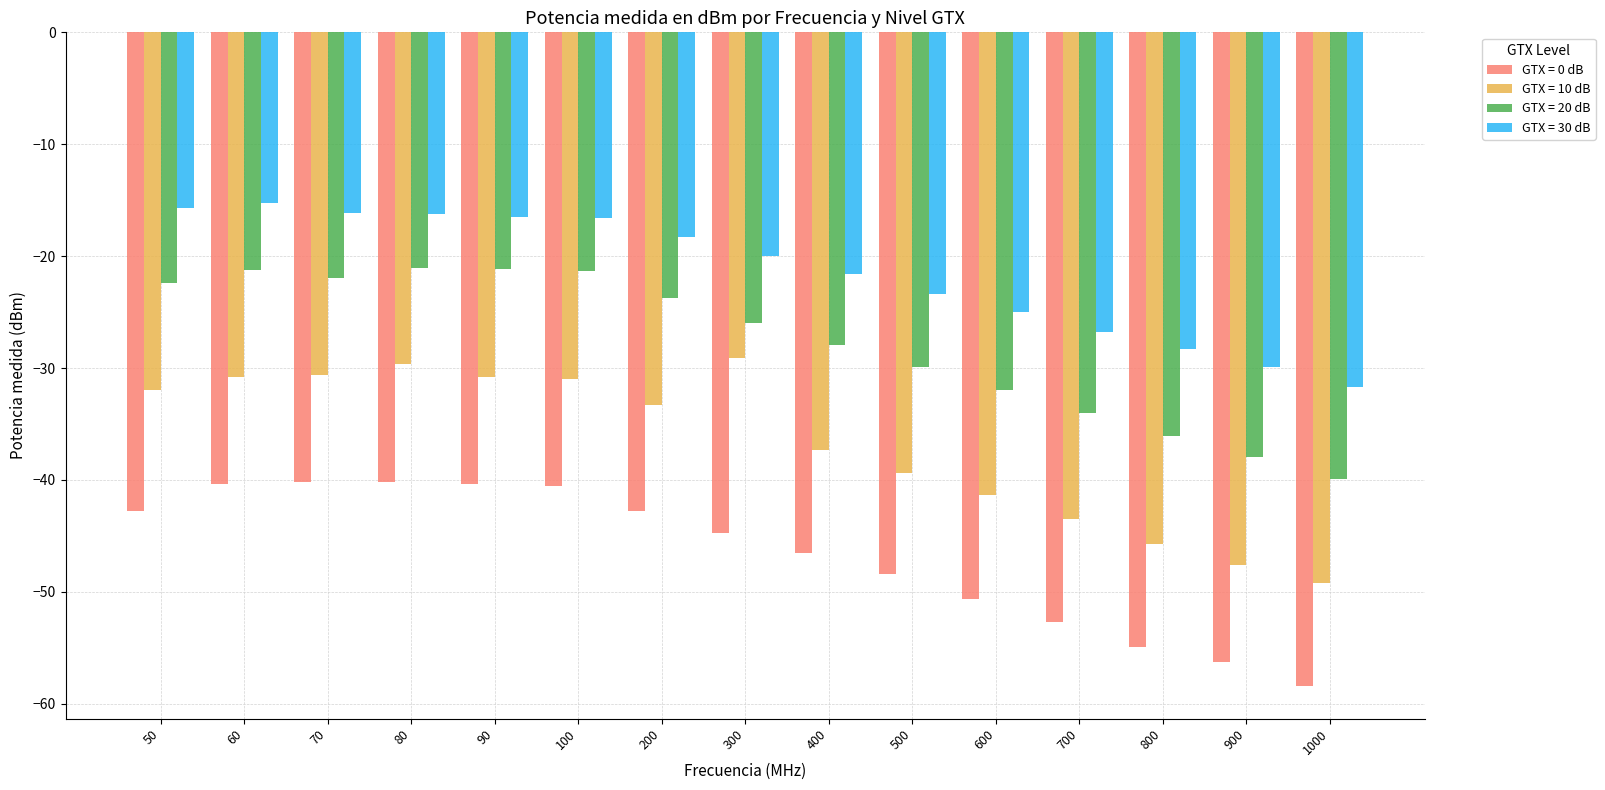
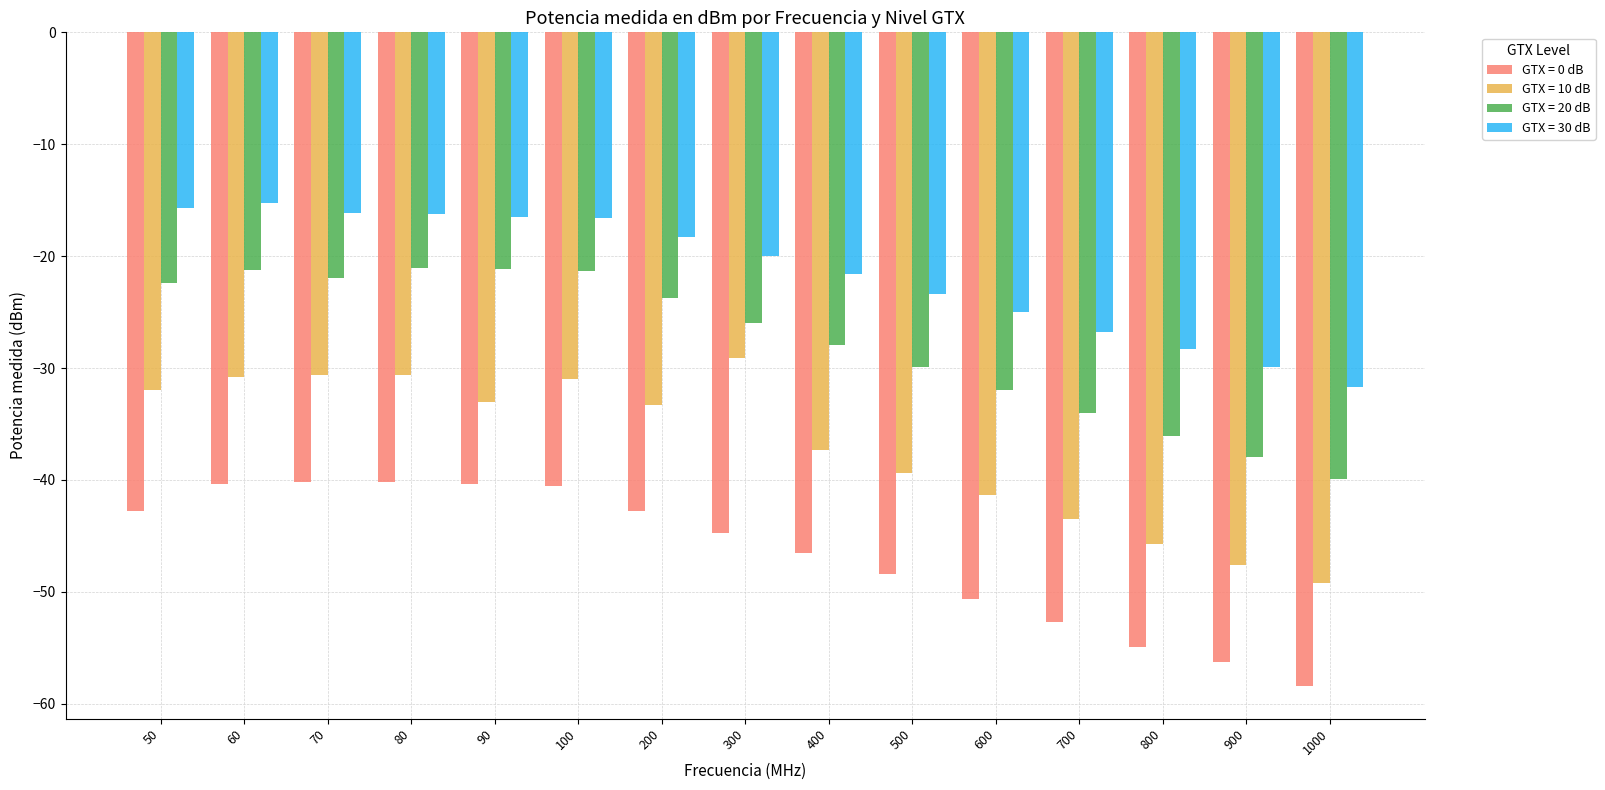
GTX = 10 dB, 80: -29.6 -> -30.6
GTX = 10 dB, 90: -30.8 -> -33.0
